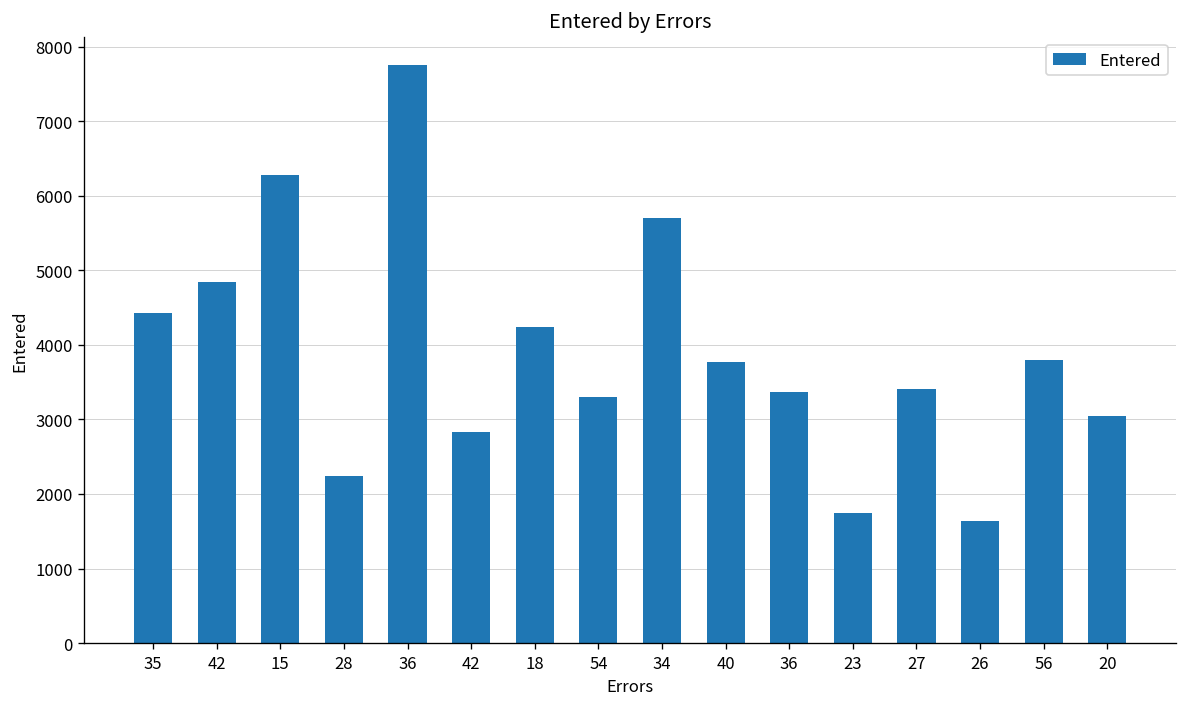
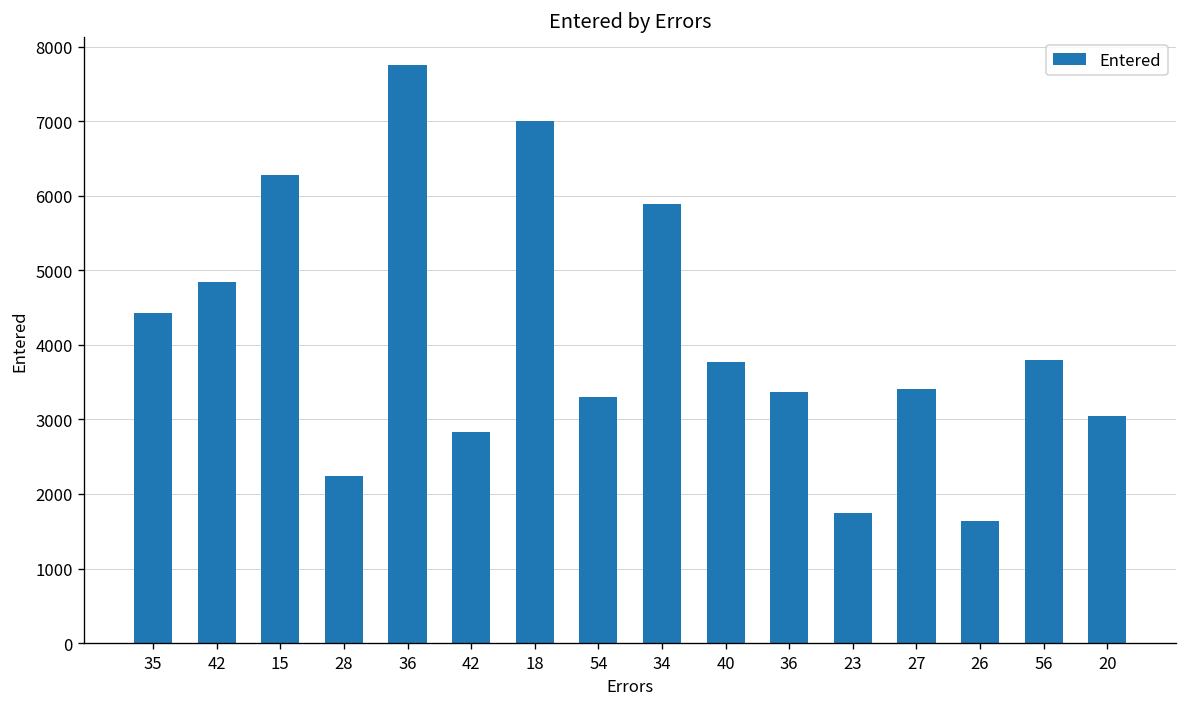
18: 4200 -> 7000
34: 5700 -> 5900
